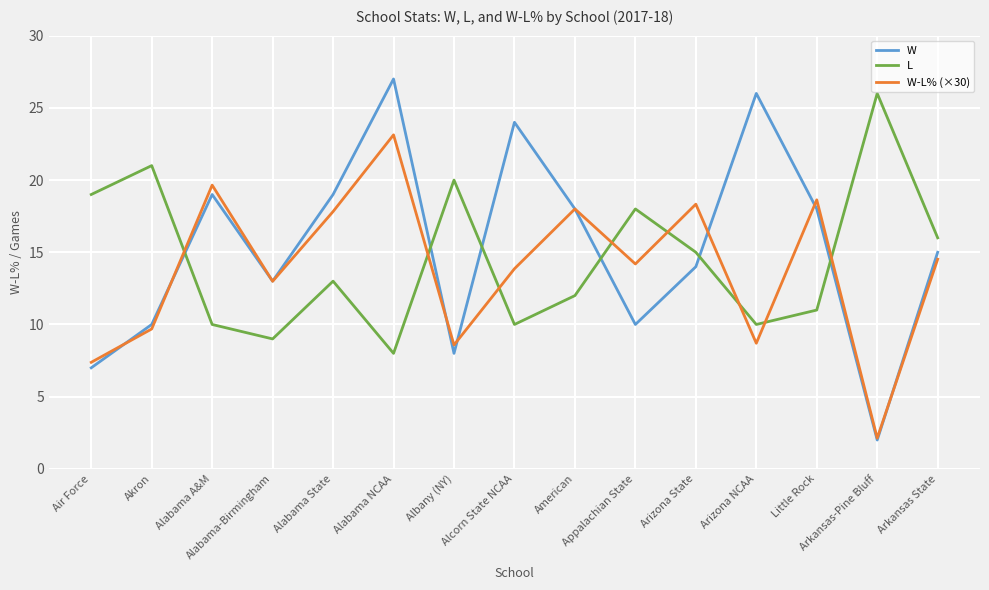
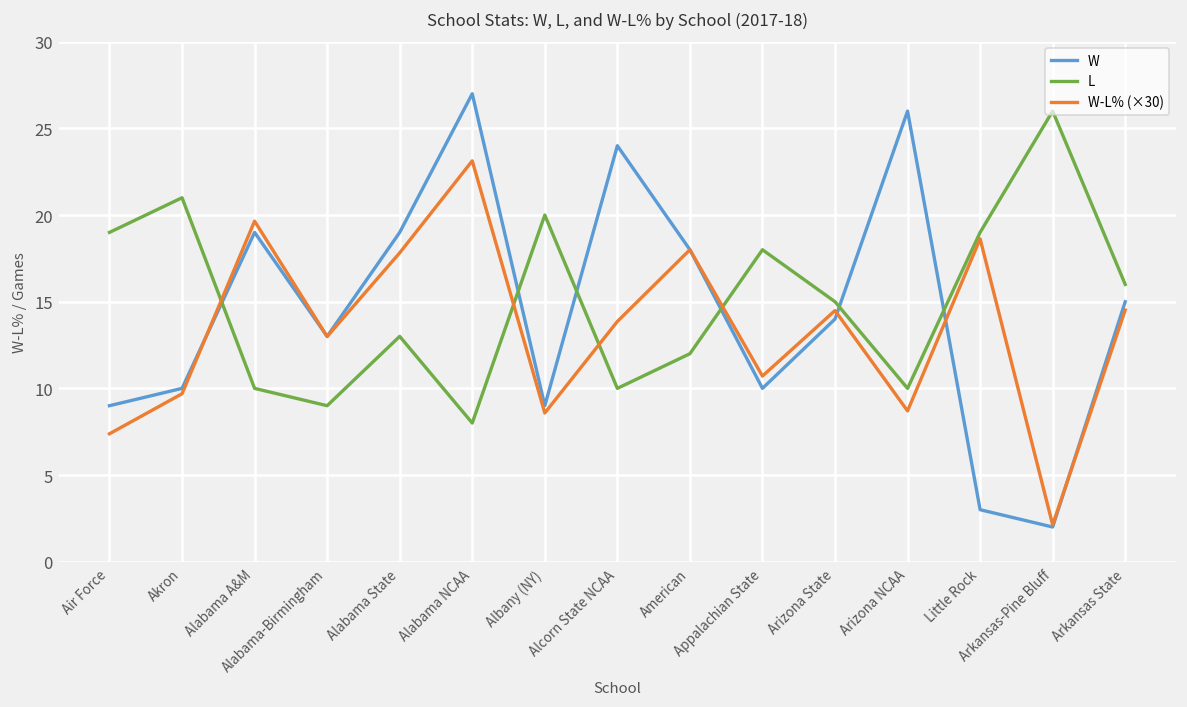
W, Air Force: 7 -> 9
W, Albany (NY): 8 -> 9
W-L% (×30), Appalachian State: 14.2 -> 10.7
W-L% (×30), Arizona State: 18.3 -> 14.5
W, Little Rock: 18 -> 3
L, Little Rock: 11 -> 19
